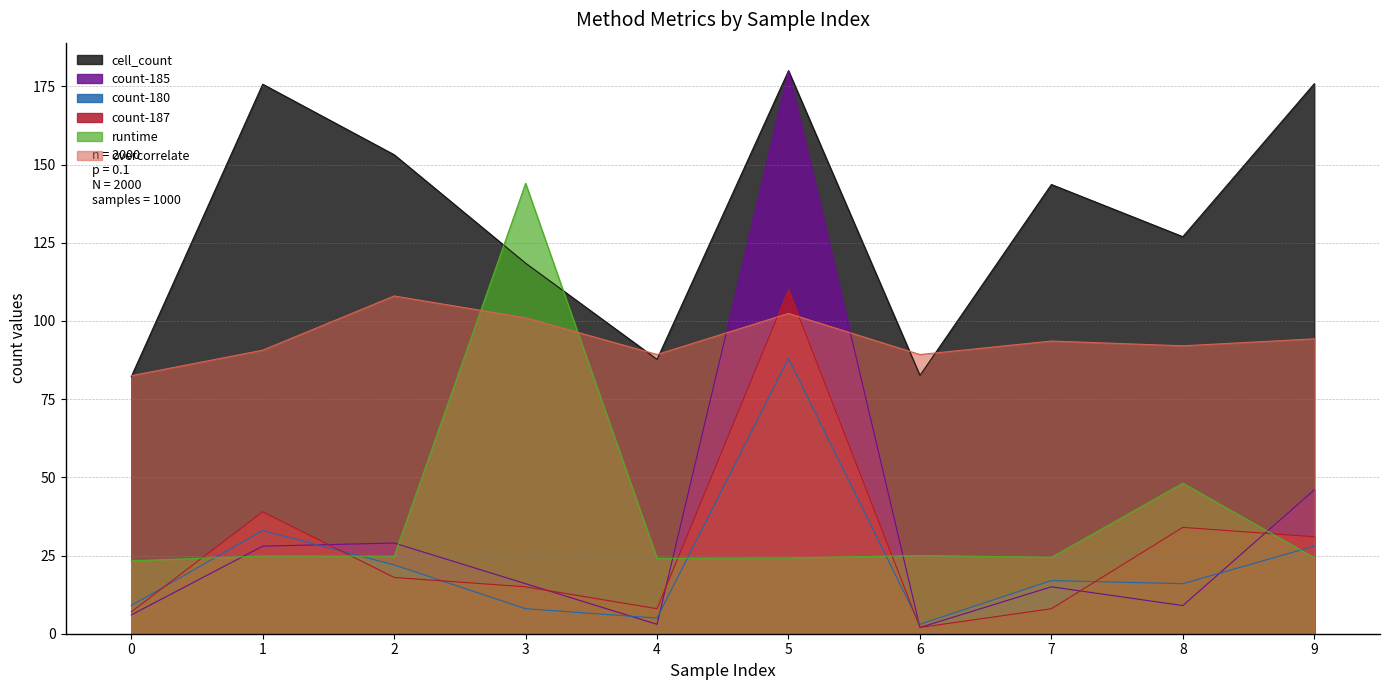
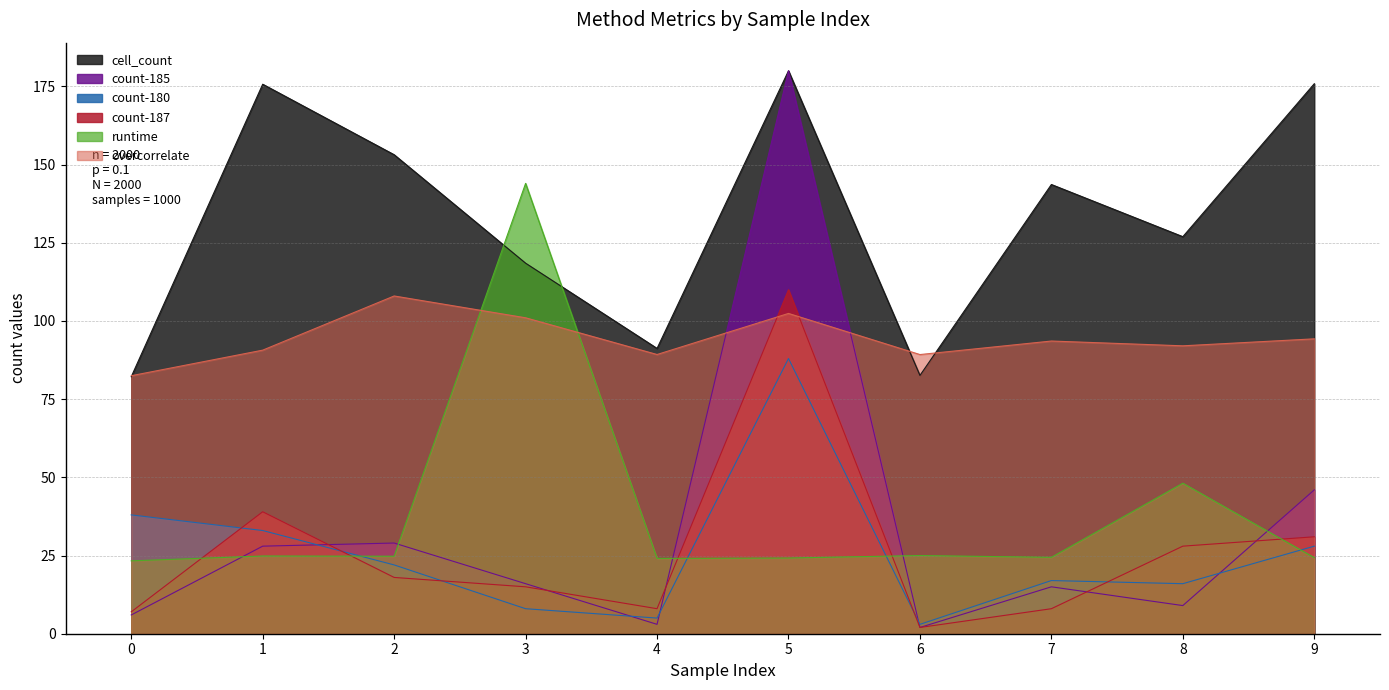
count-180, 0: 9 -> 38
cell_count, 4: 88 -> 91
count-187, 8: 34 -> 28
